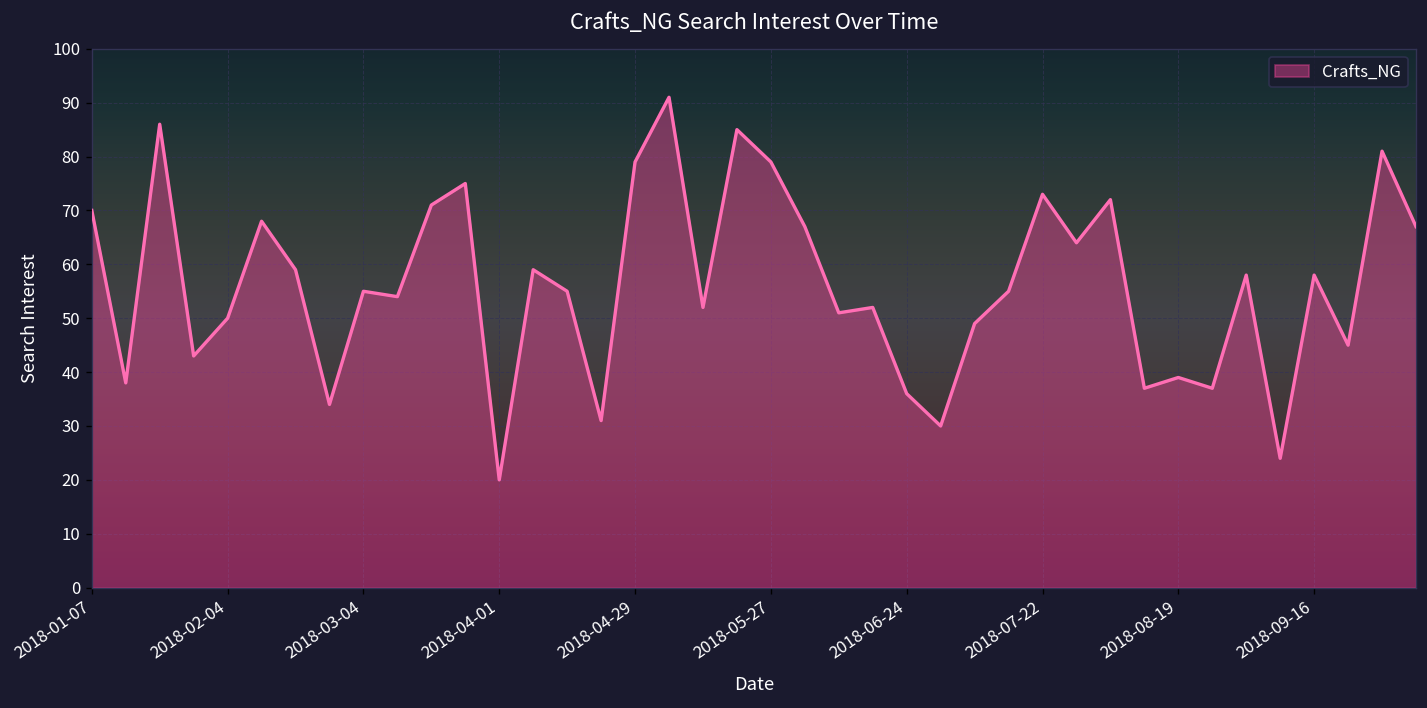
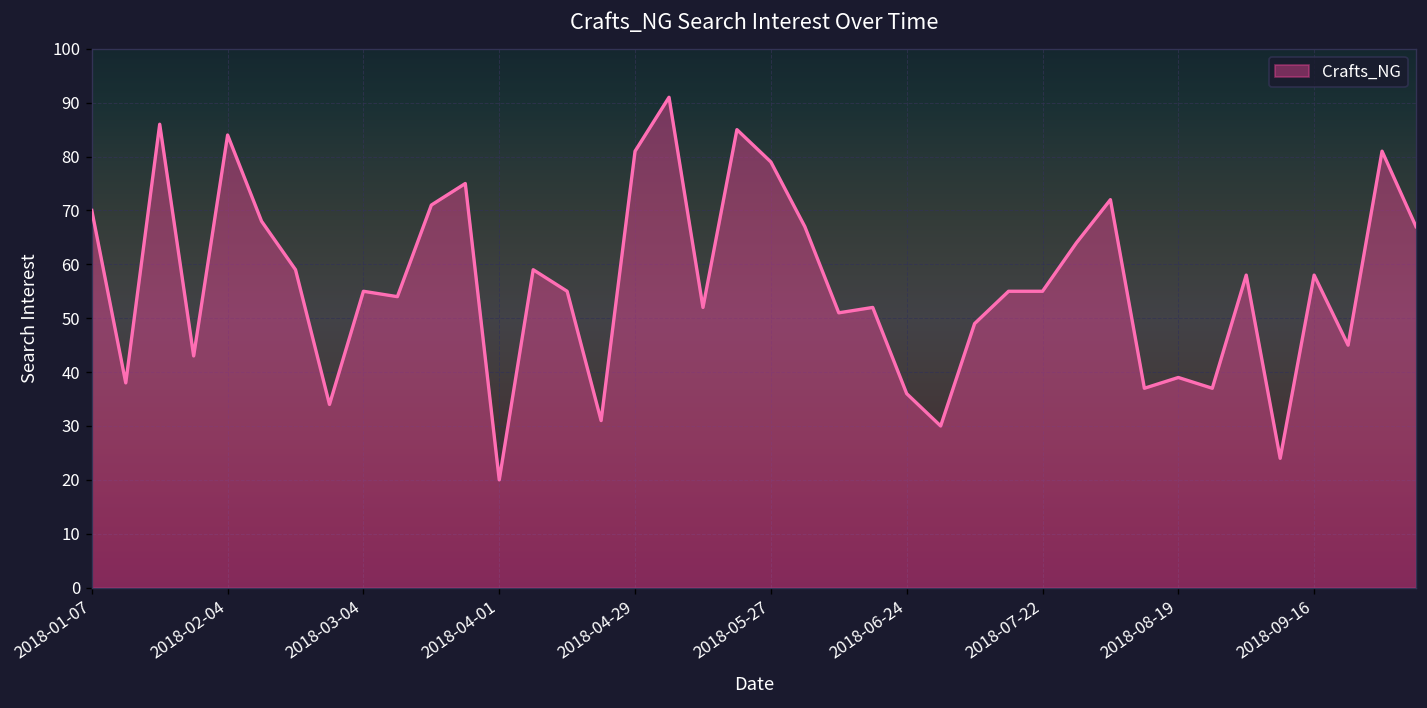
2018-02-04: 50 -> 84
2018-04-29: 79 -> 81
2018-07-22: 73 -> 55
